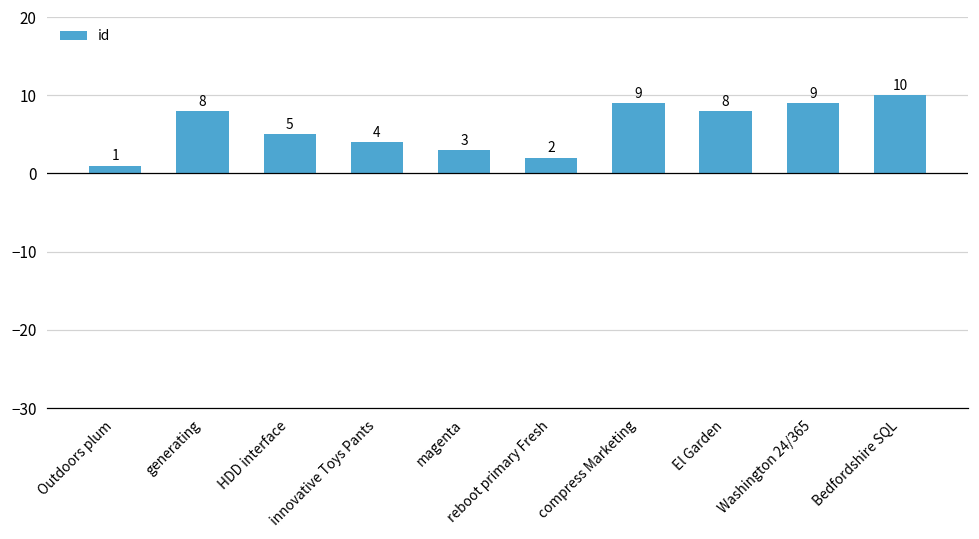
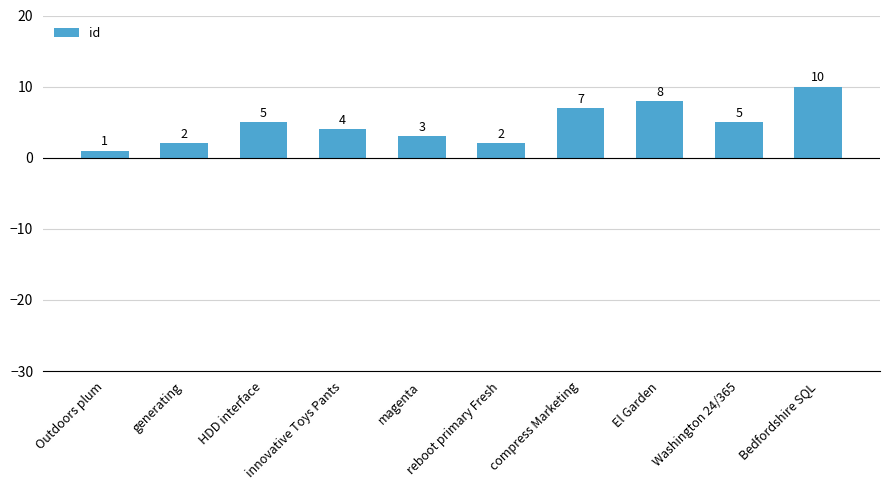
generating: 8 -> 2
compress Marketing: 9 -> 7
Washington 24/365: 9 -> 5
